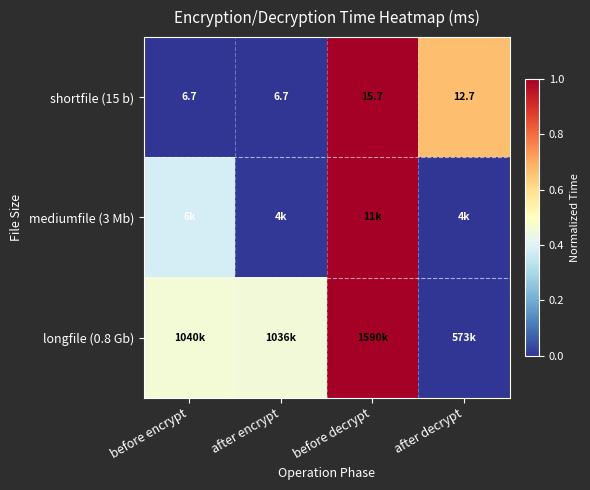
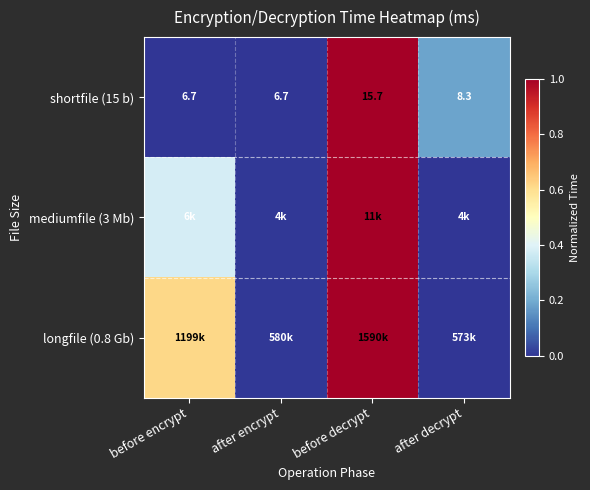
shortfile (15 b), after decrypt: 12.7 -> 8.3
longfile (0.8 Gb), before encrypt: 1040k -> 1199k
longfile (0.8 Gb), after encrypt: 1036k -> 580k
